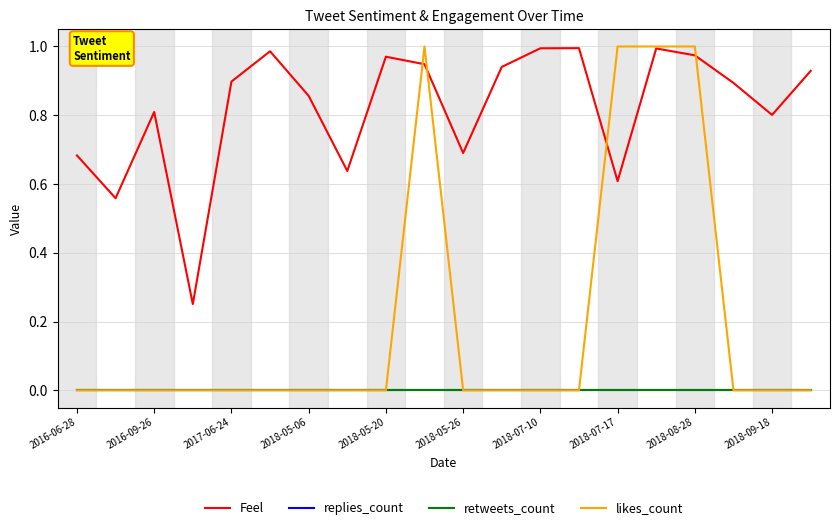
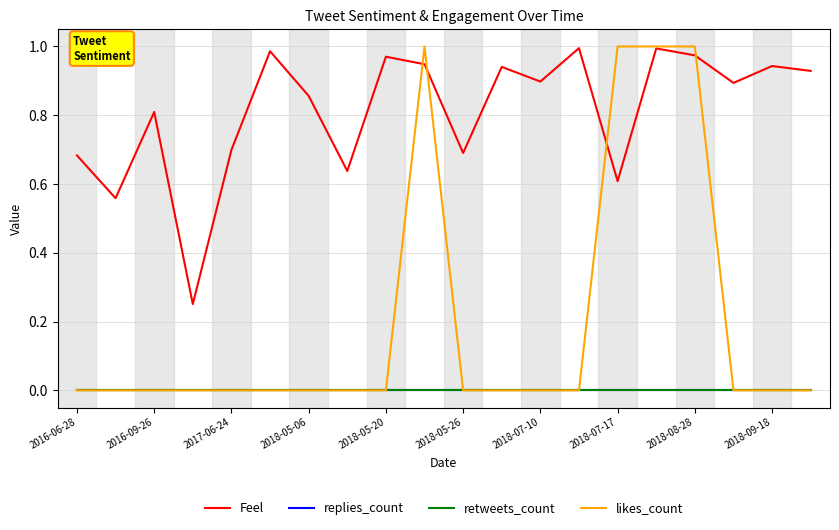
Feel, 2017-06-24: 0.90 -> 0.70
Feel, 2018-07-10: 0.99 -> 0.90
Feel, 2018-09-18: 0.80 -> 0.94
